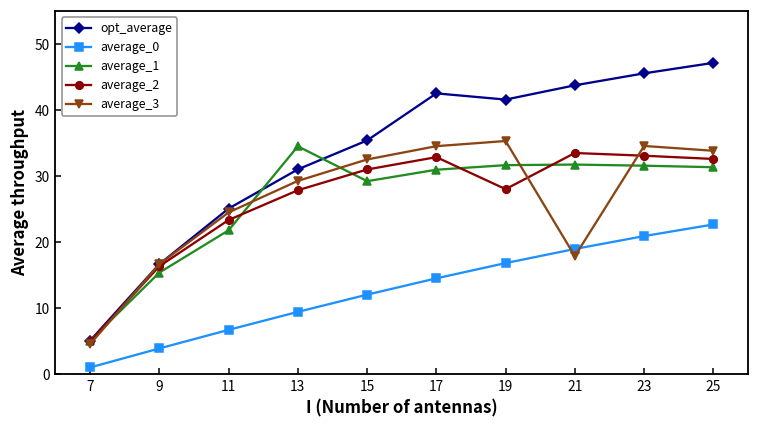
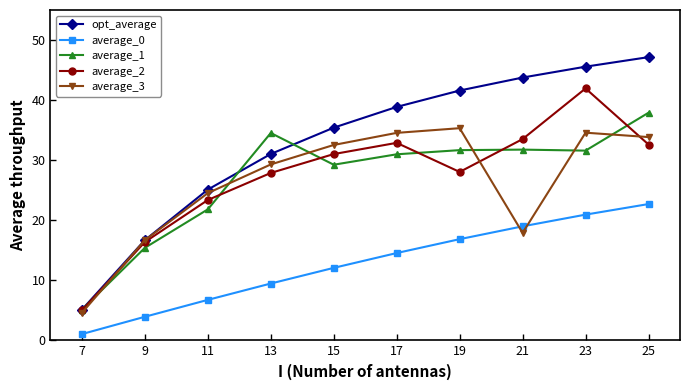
opt_average, 17: 43 -> 39
average_2, 23: 33 -> 42
average_1, 25: 31 -> 38
